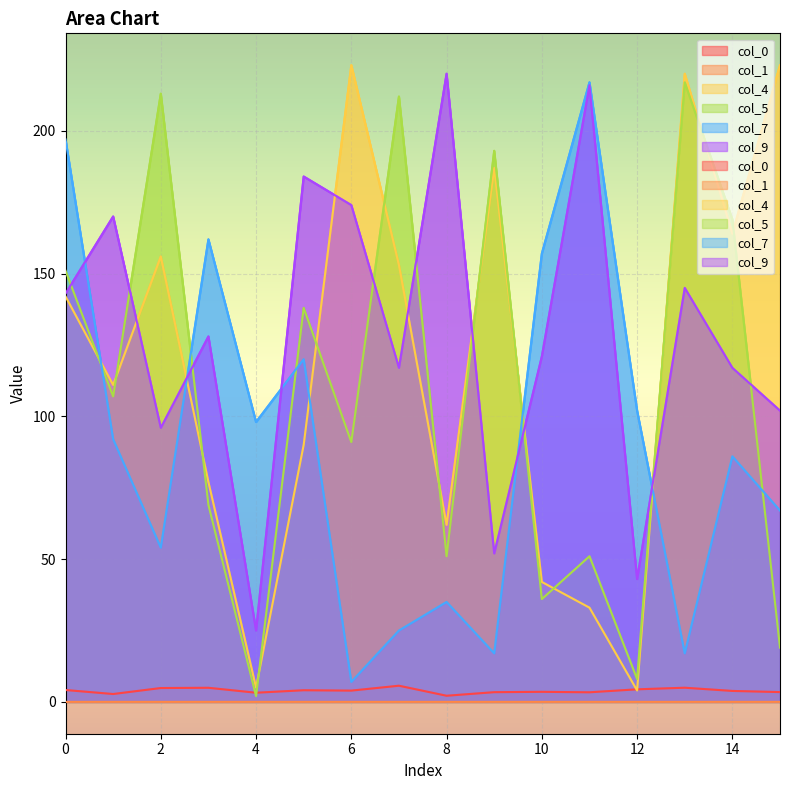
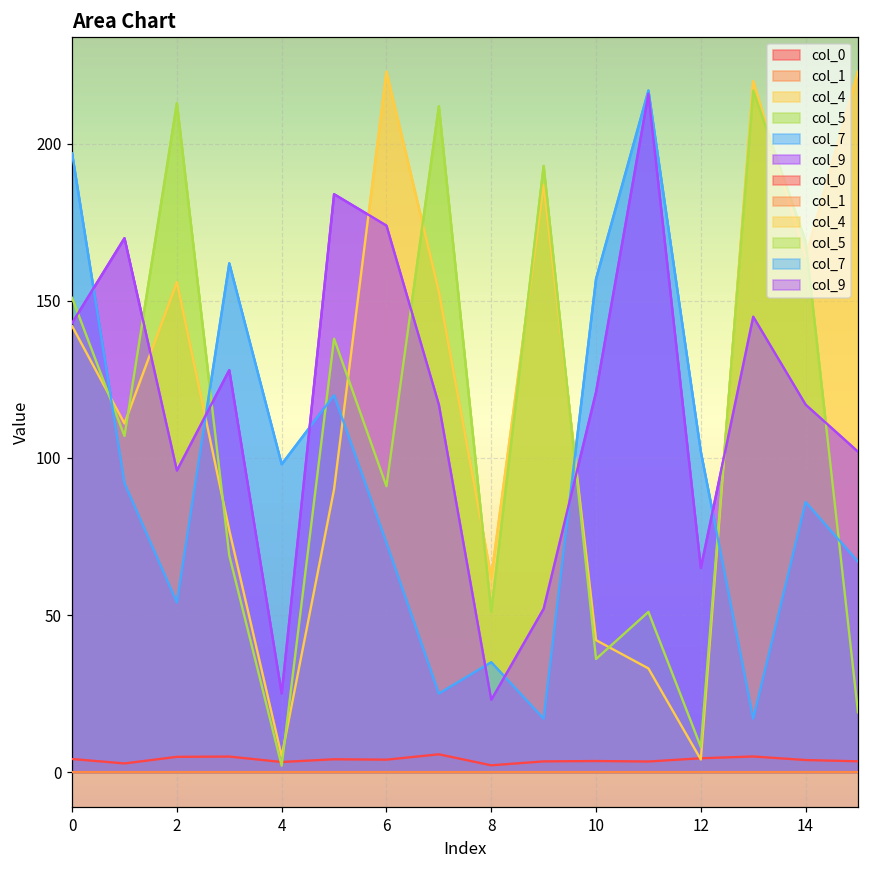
col_7, 6: 7 -> 73
col_9, 8: 220 -> 23
col_9, 12: 43 -> 65
